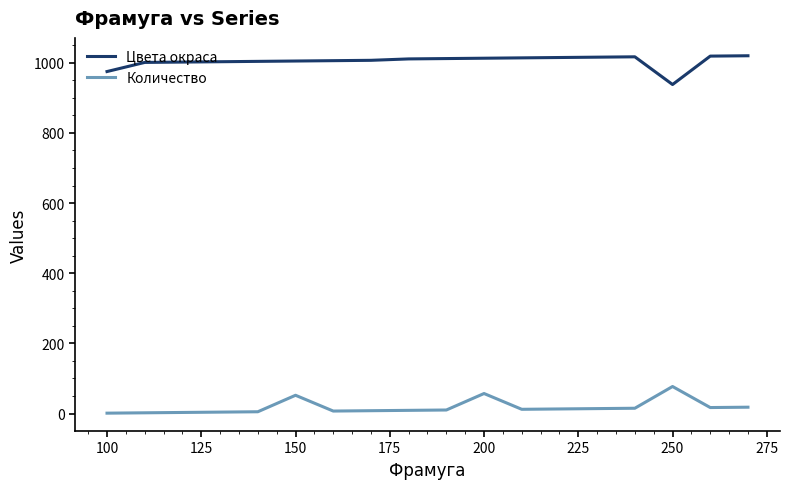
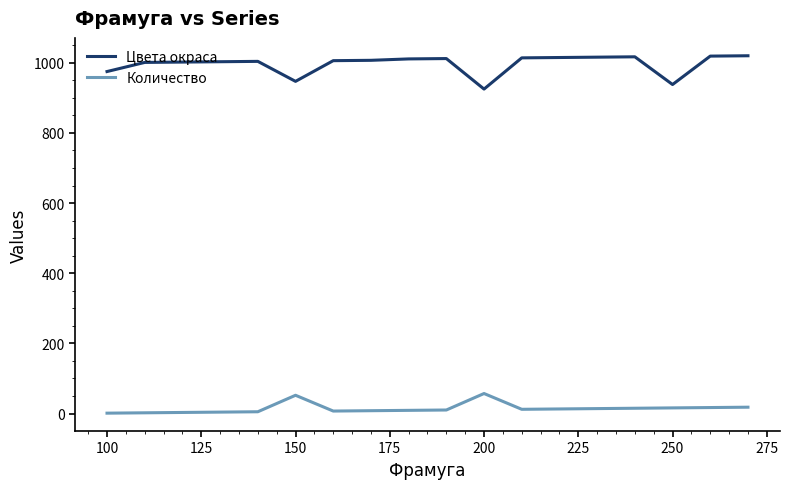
Цвета окраса, 150: 1010 -> 950
Цвета окраса, 200: 1010 -> 930
Количество, 250: 80 -> 20
